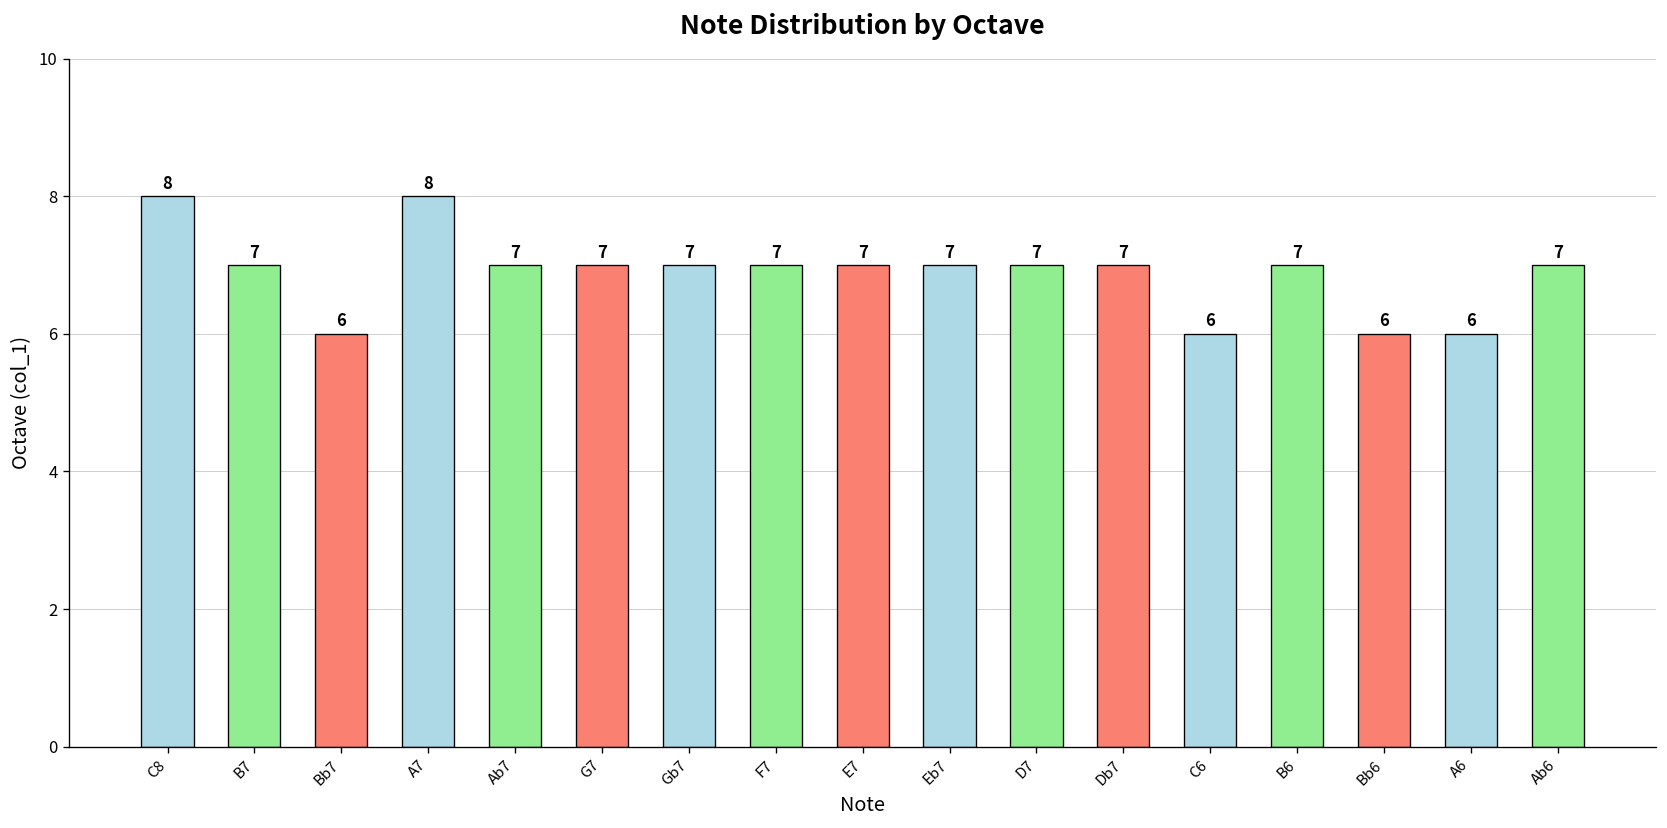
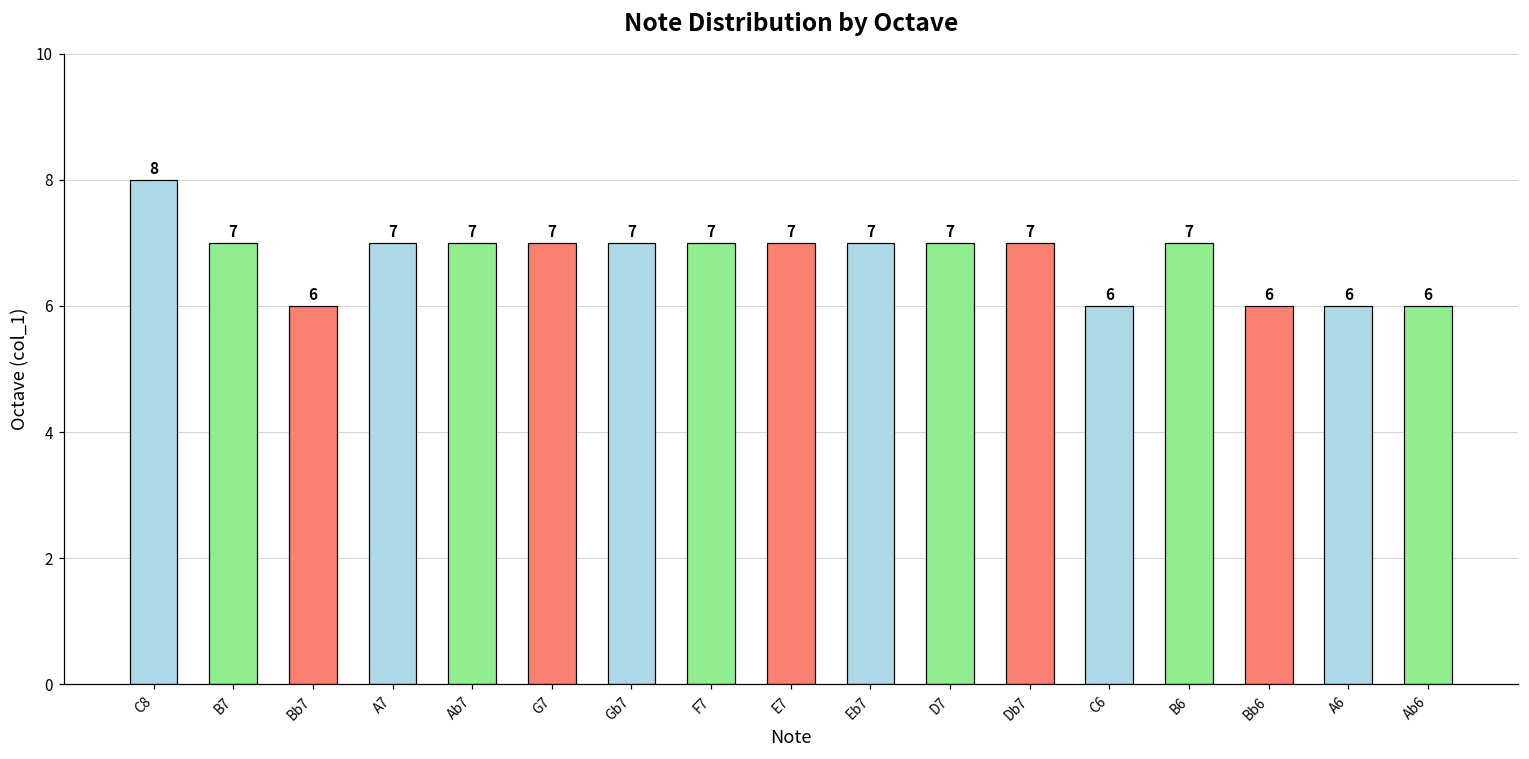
A7: 8 -> 7
Ab6: 7 -> 6
